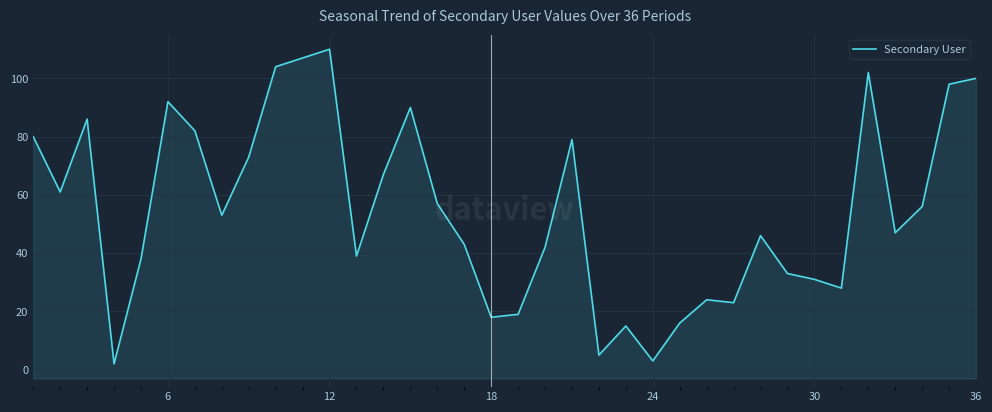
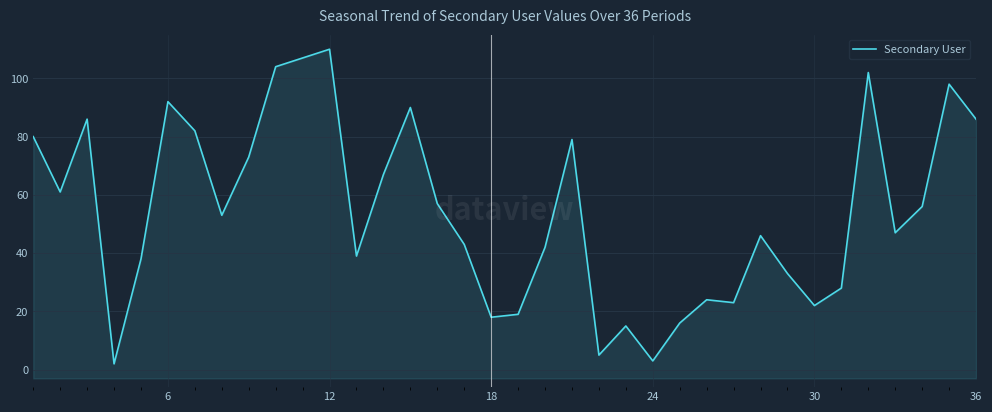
30: 31 -> 22
36: 100 -> 86
